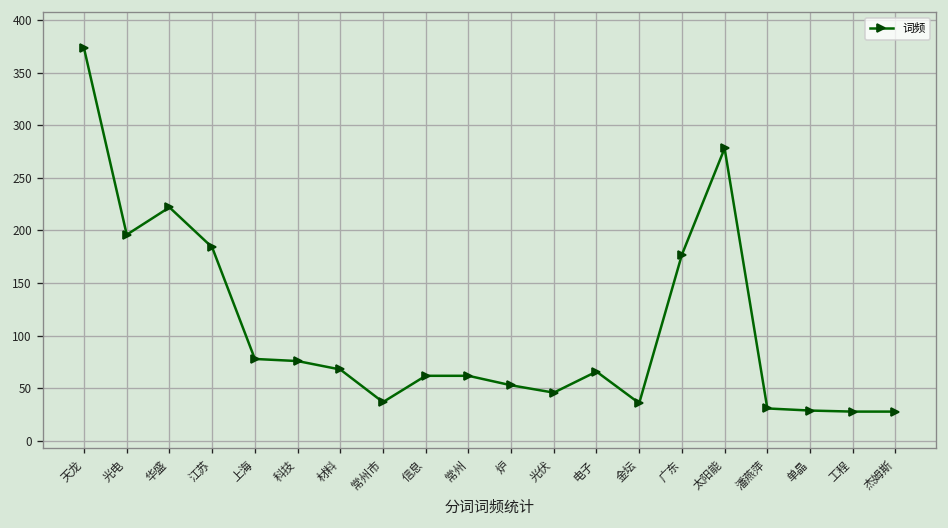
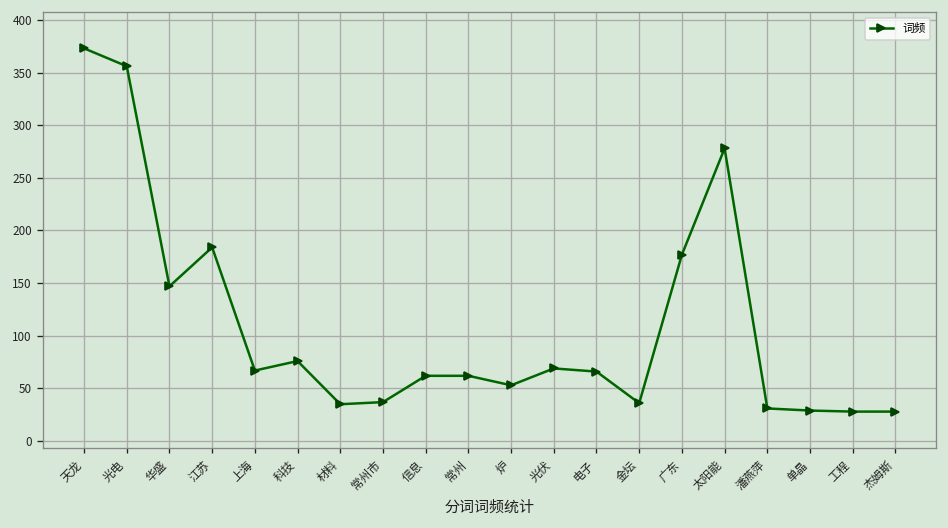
光电: 200 -> 360
华盛: 220 -> 150
上海: 80 -> 70
材料: 70 -> 40
光伏: 50 -> 70
